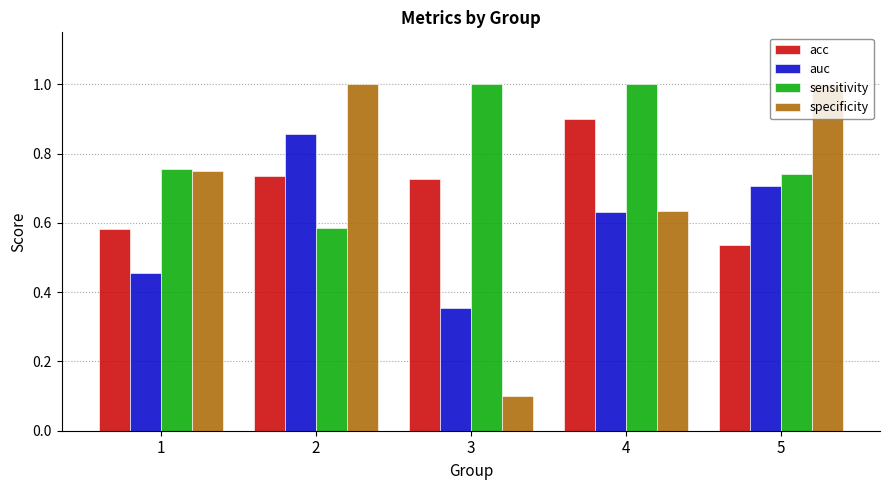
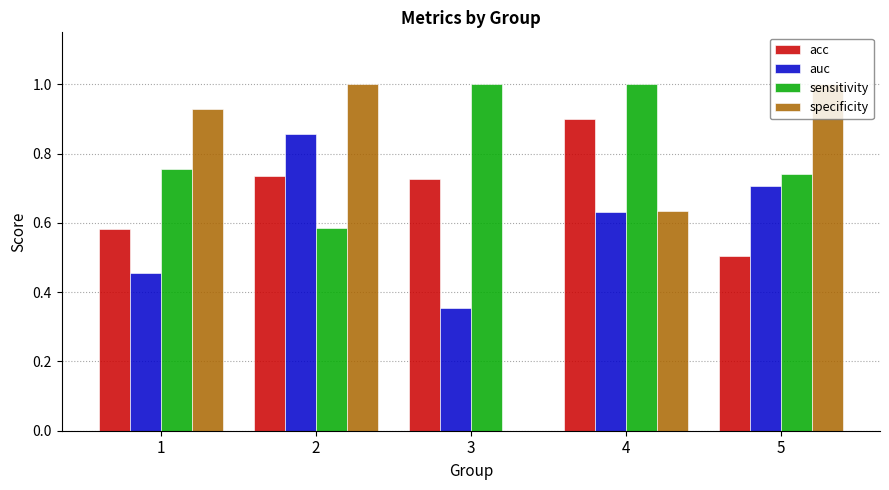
specificity, 1: 0.75 -> 0.93
specificity, 3: 0.1 -> 0.0
acc, 5: 0.54 -> 0.50
